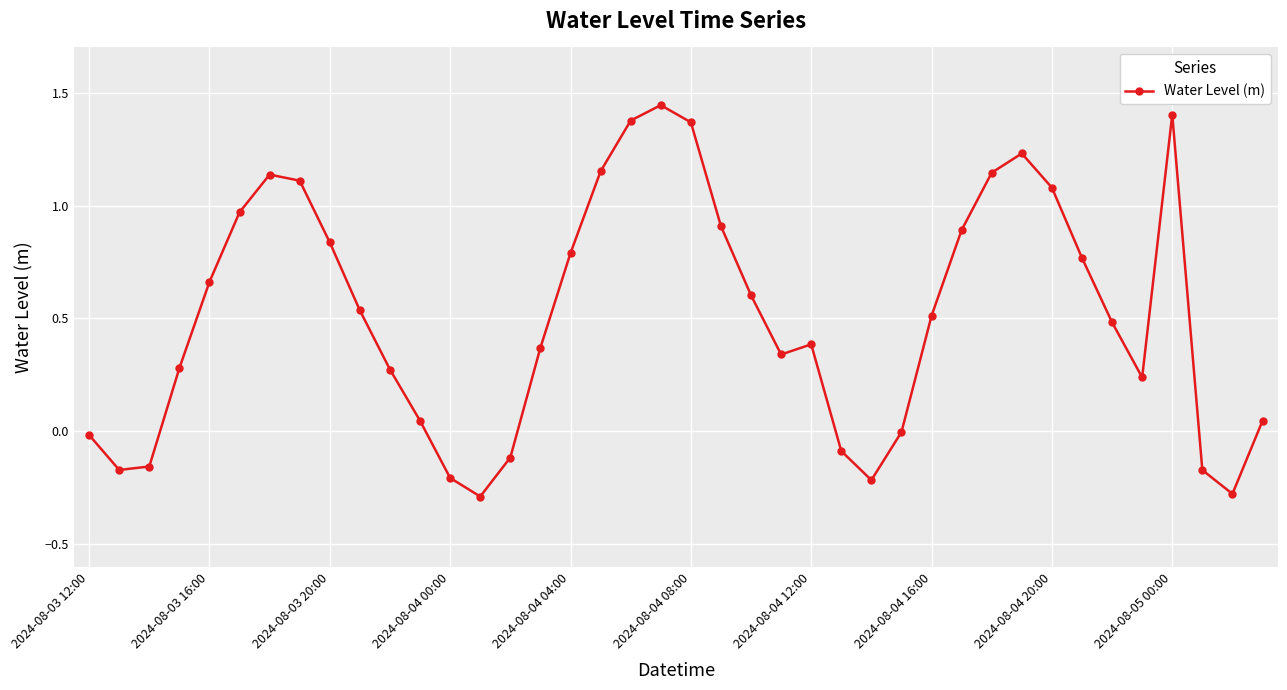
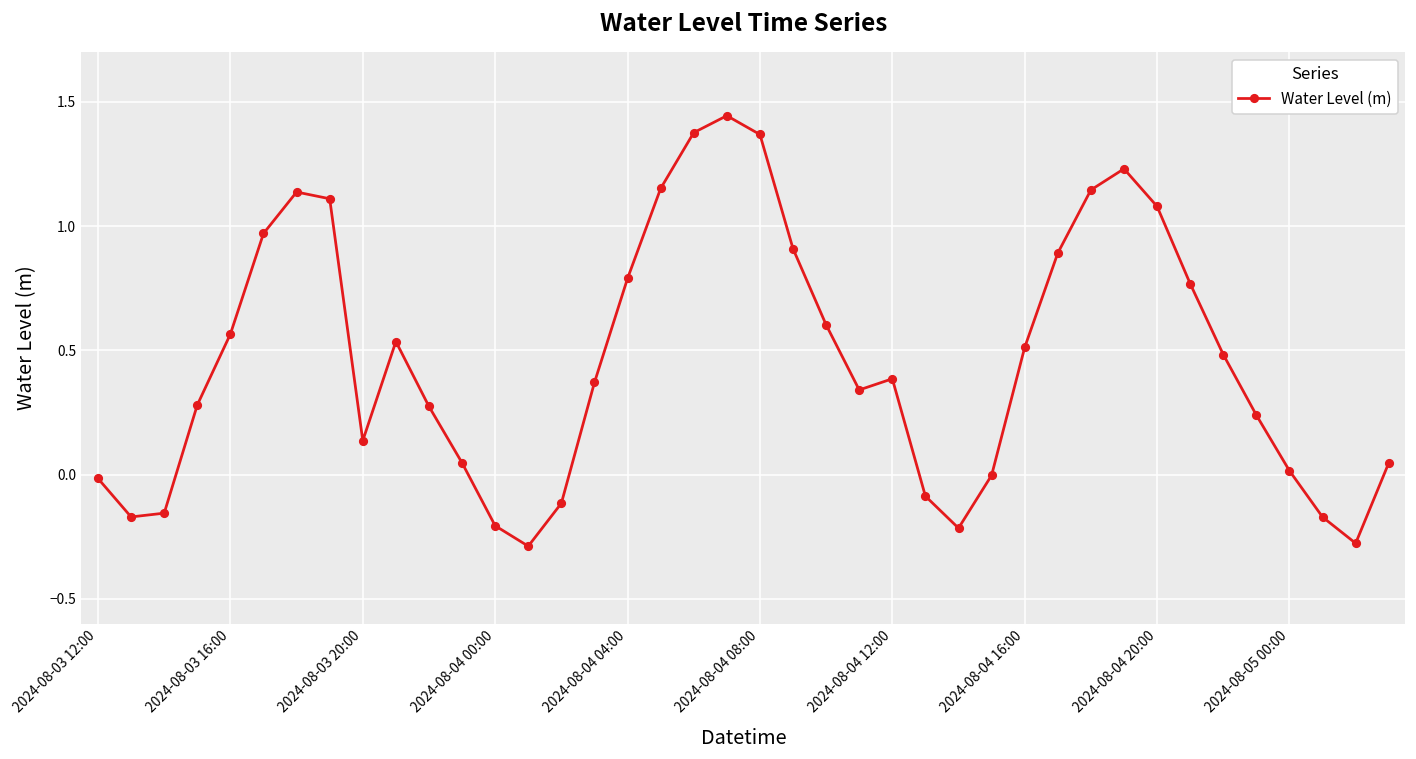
2024-08-03 16:00: 0.66 -> 0.57
2024-08-03 20:00: 0.84 -> 0.14
2024-08-05 00:00: 1.40 -> 0.02
